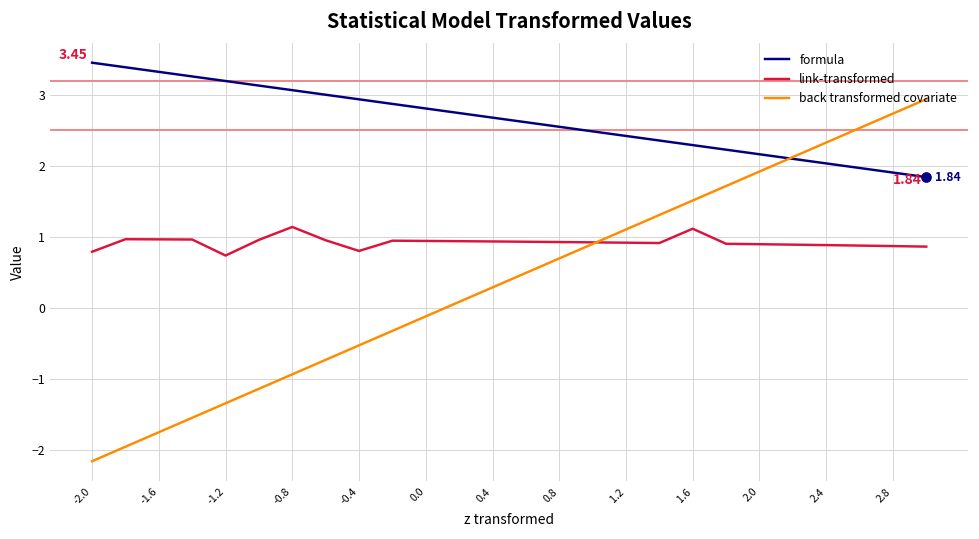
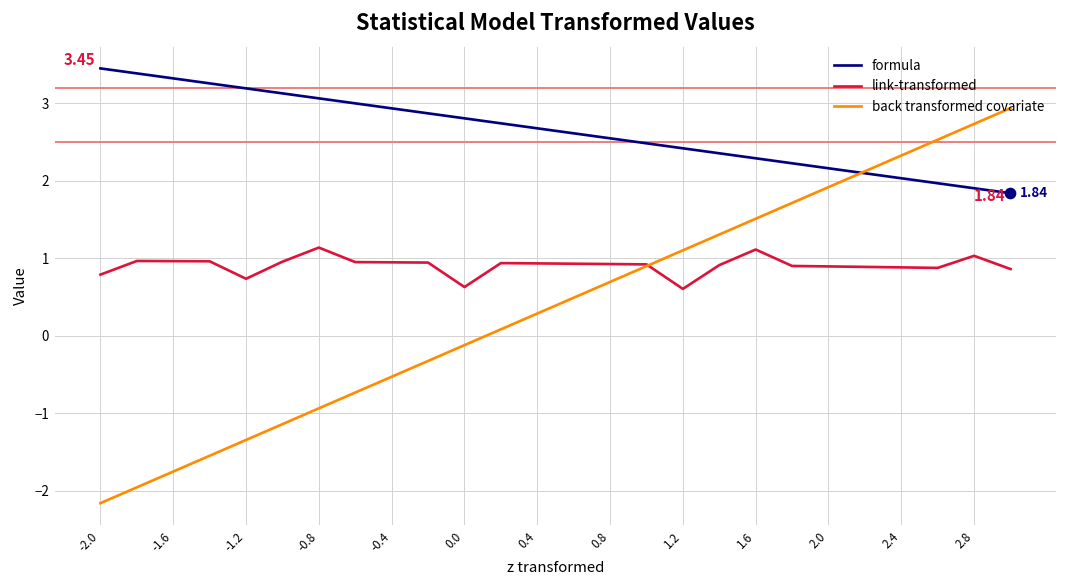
link-transformed, -0.4: 0.8 -> 0.9
link-transformed, 0.0: 0.9 -> 0.6
link-transformed, 1.2: 0.9 -> 0.6
link-transformed, 2.8: 0.9 -> 1.0
